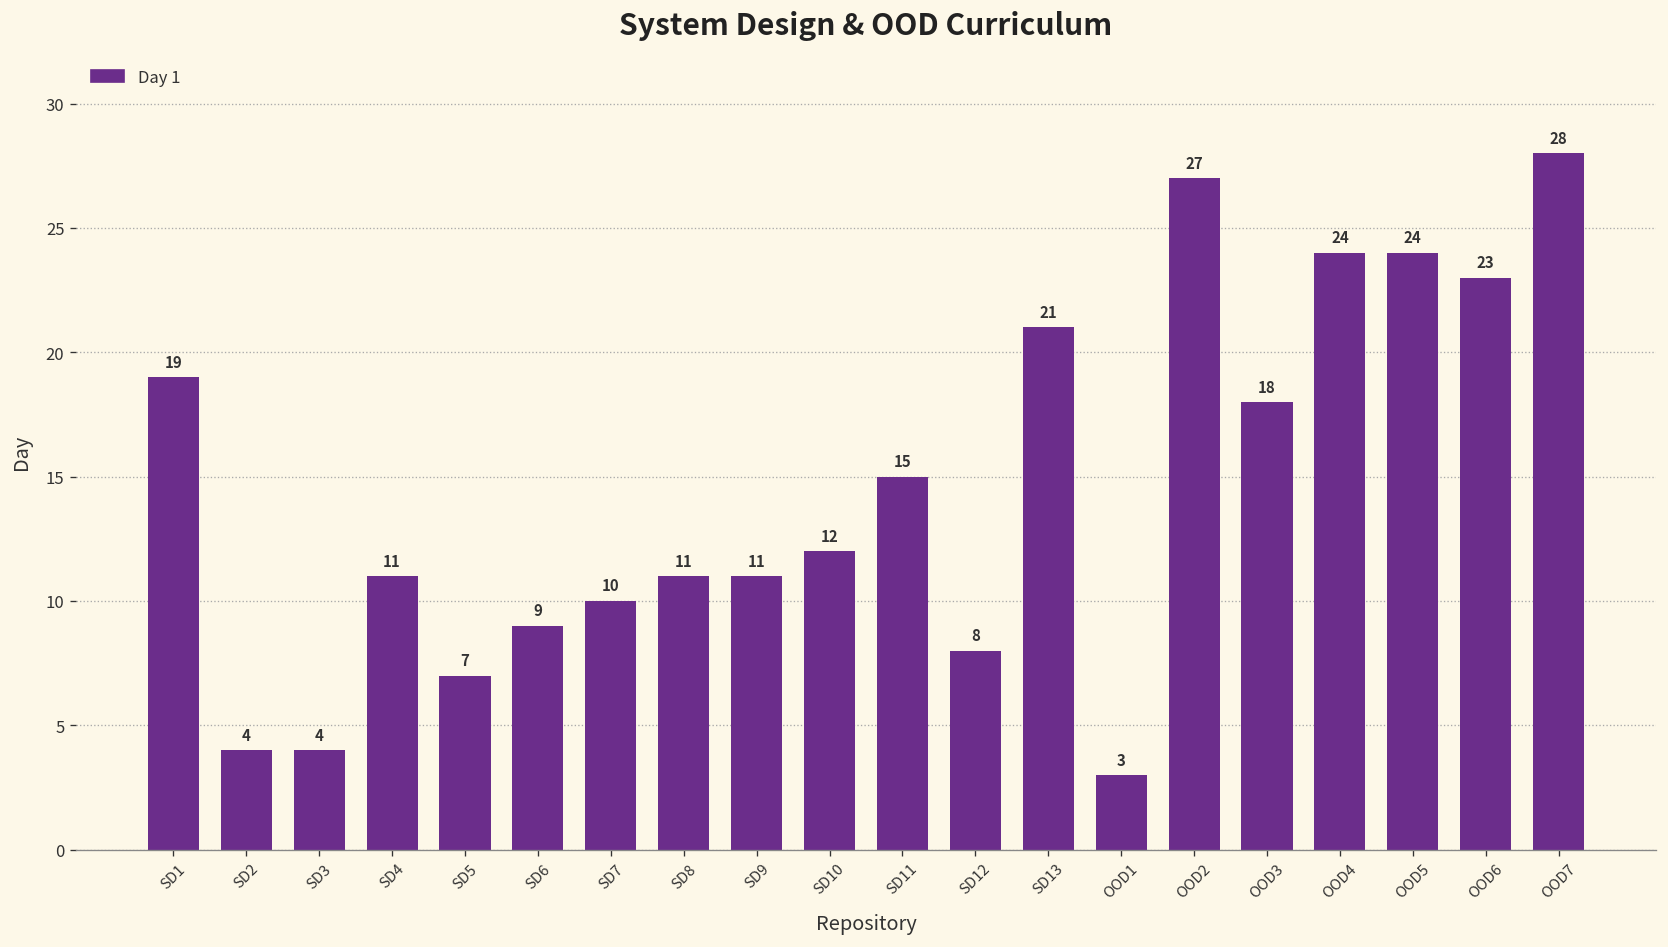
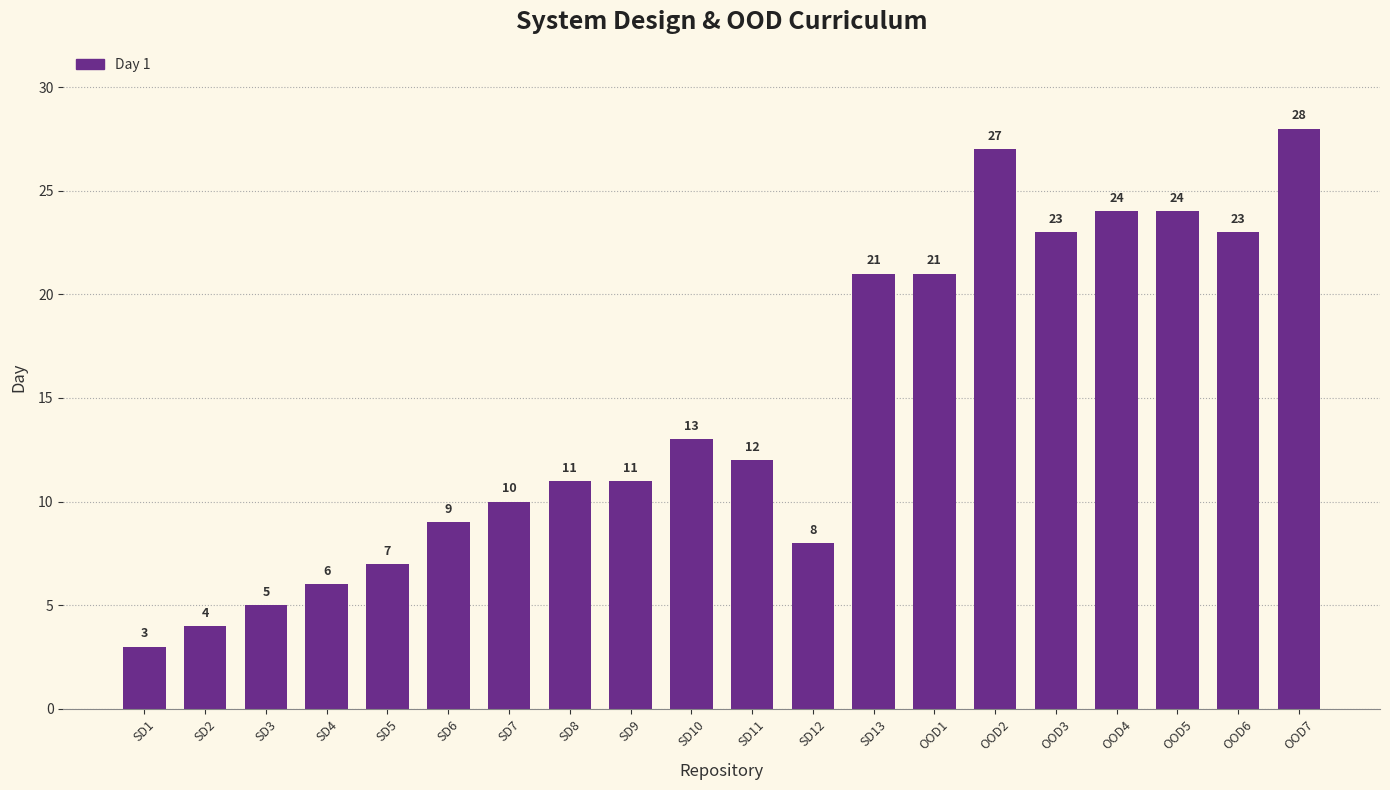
SD1: 19 -> 3
SD3: 4 -> 5
SD4: 11 -> 6
SD10: 12 -> 13
SD11: 15 -> 12
OOD1: 3 -> 21
OOD3: 18 -> 23
